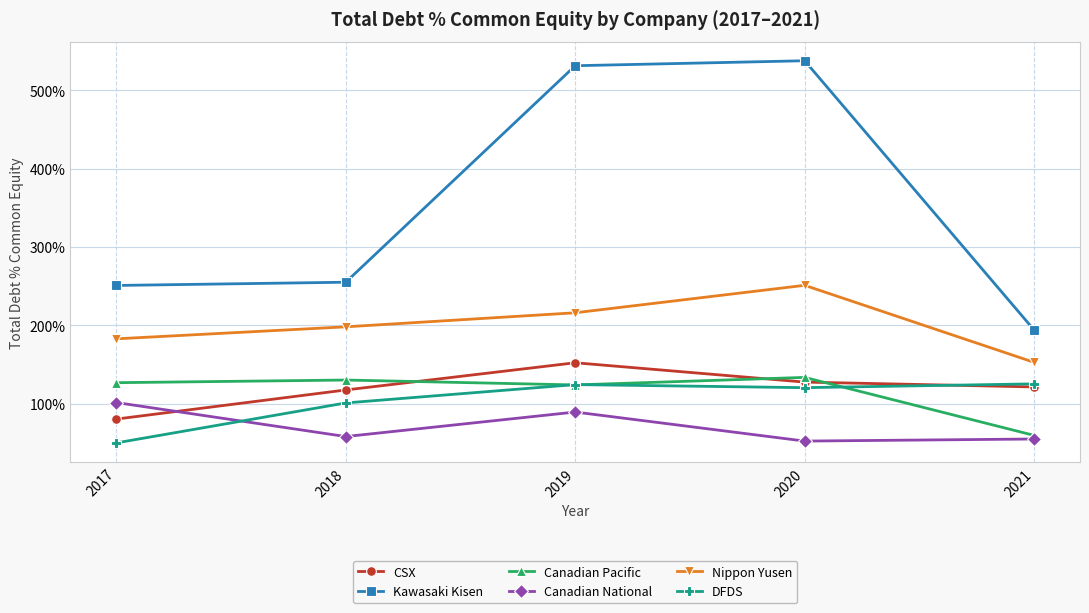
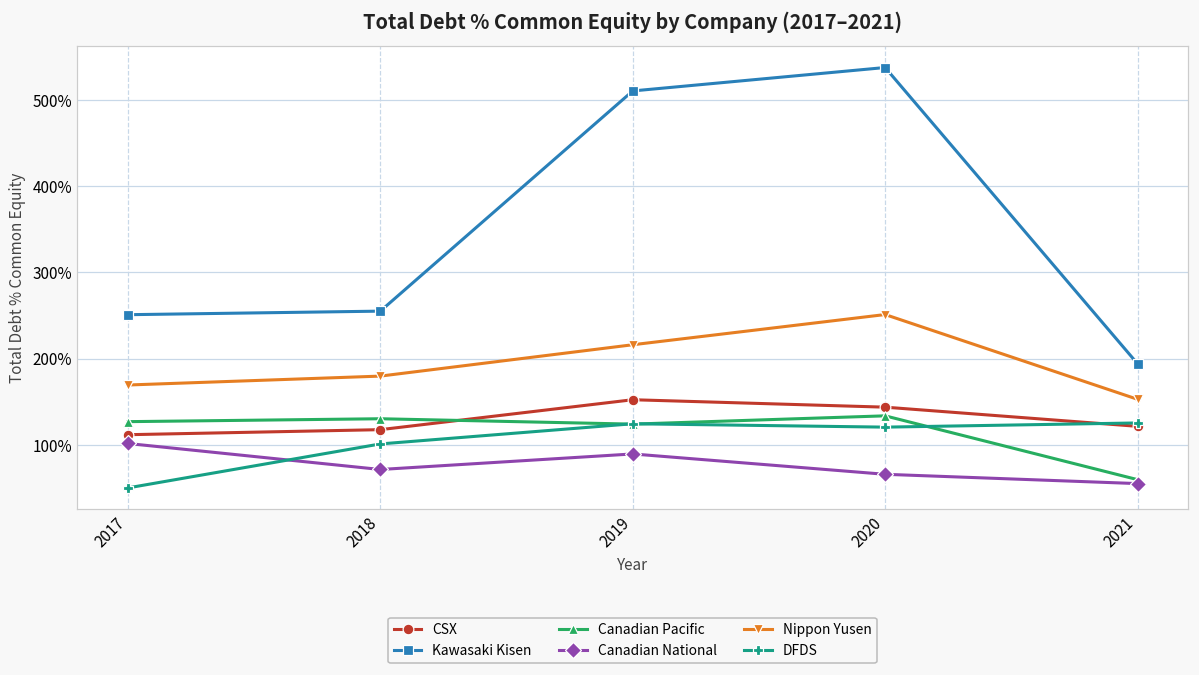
CSX, 2017: 80% -> 110%
Nippon Yusen, 2017: 180% -> 170%
Canadian National, 2018: 60% -> 70%
Nippon Yusen, 2018: 200% -> 180%
Kawasaki Kisen, 2019: 530% -> 510%
CSX, 2020: 130% -> 140%
Canadian National, 2020: 50% -> 70%
